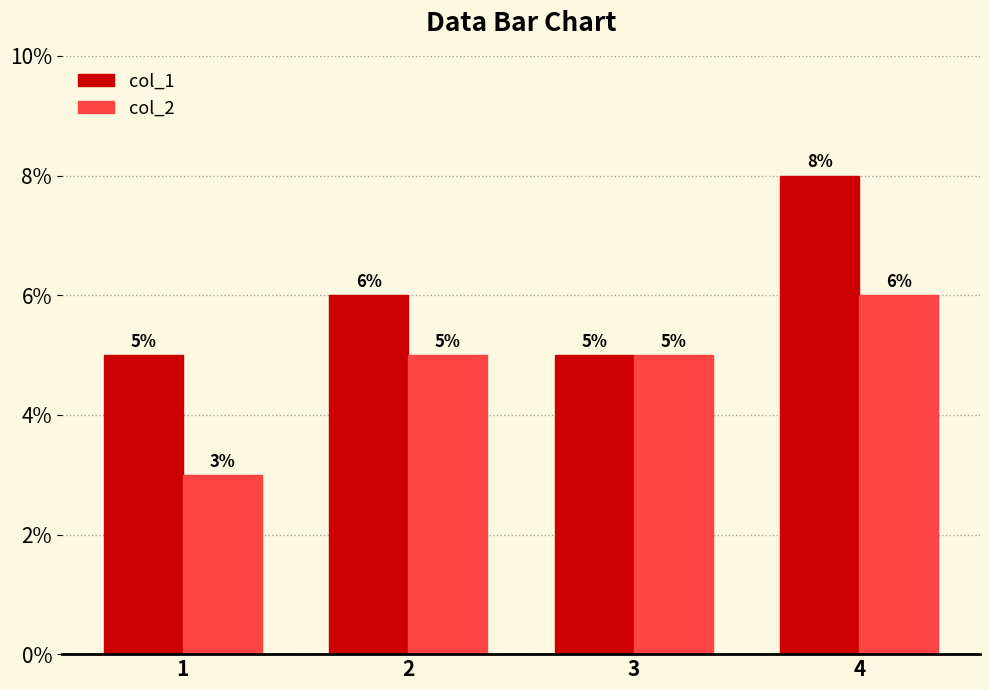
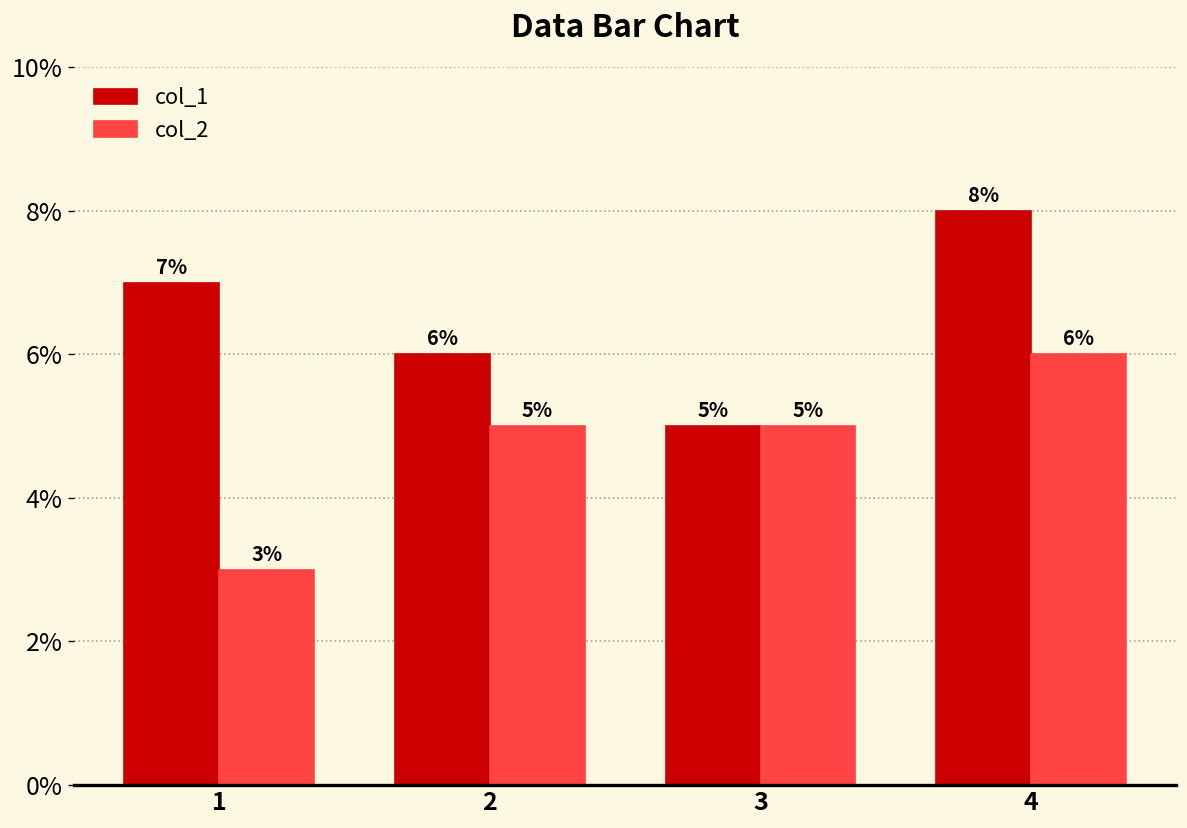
col_1, 1: 5% -> 7%
